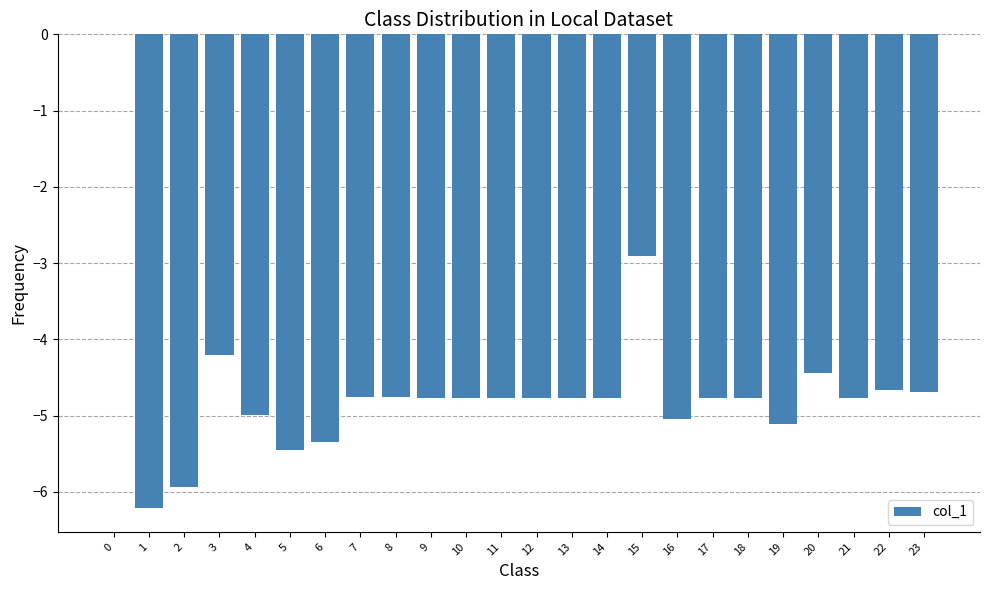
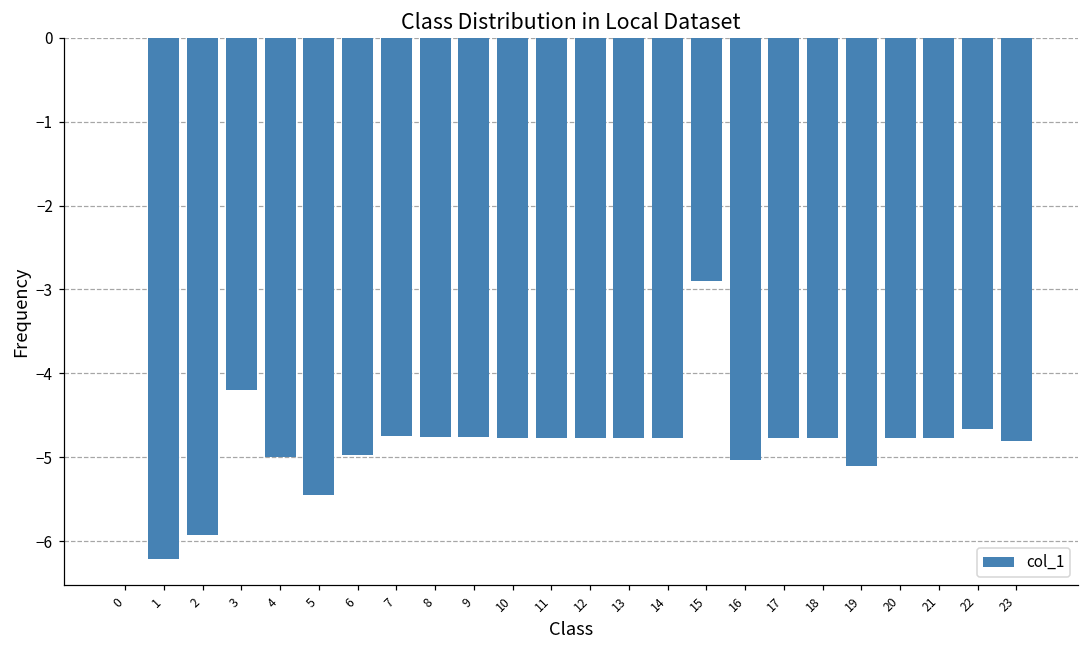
6: -5.3 -> -5.0
20: -4.4 -> -4.8
23: -4.7 -> -4.8
